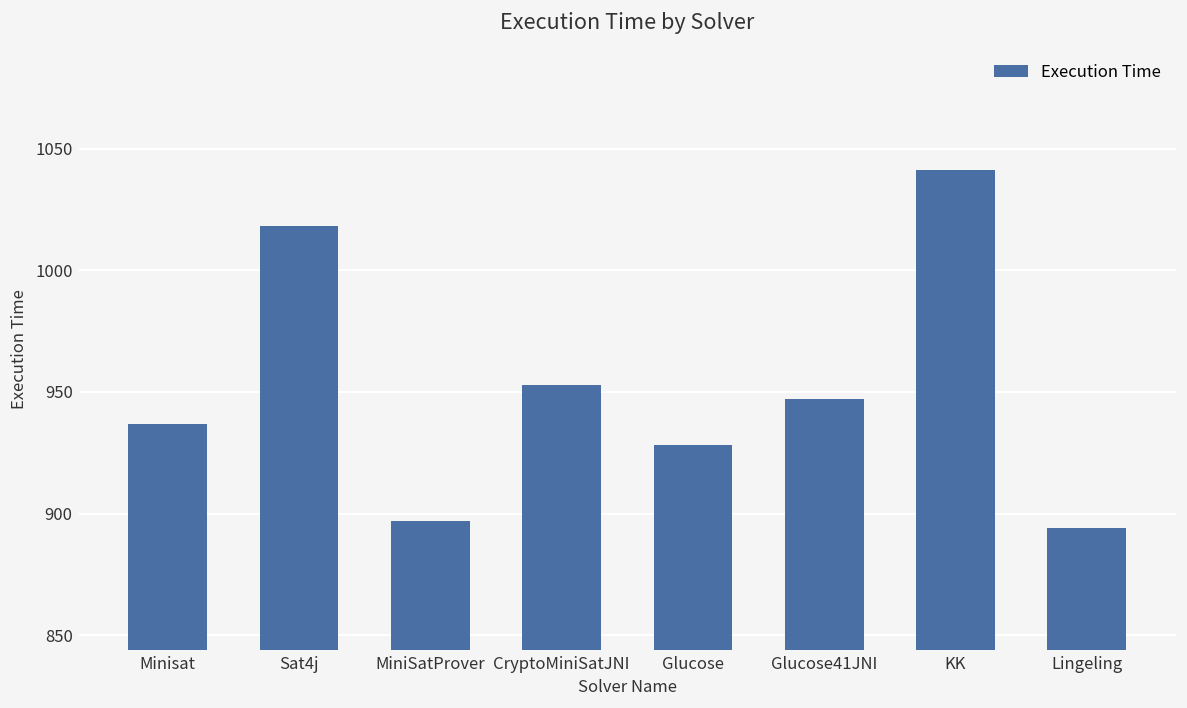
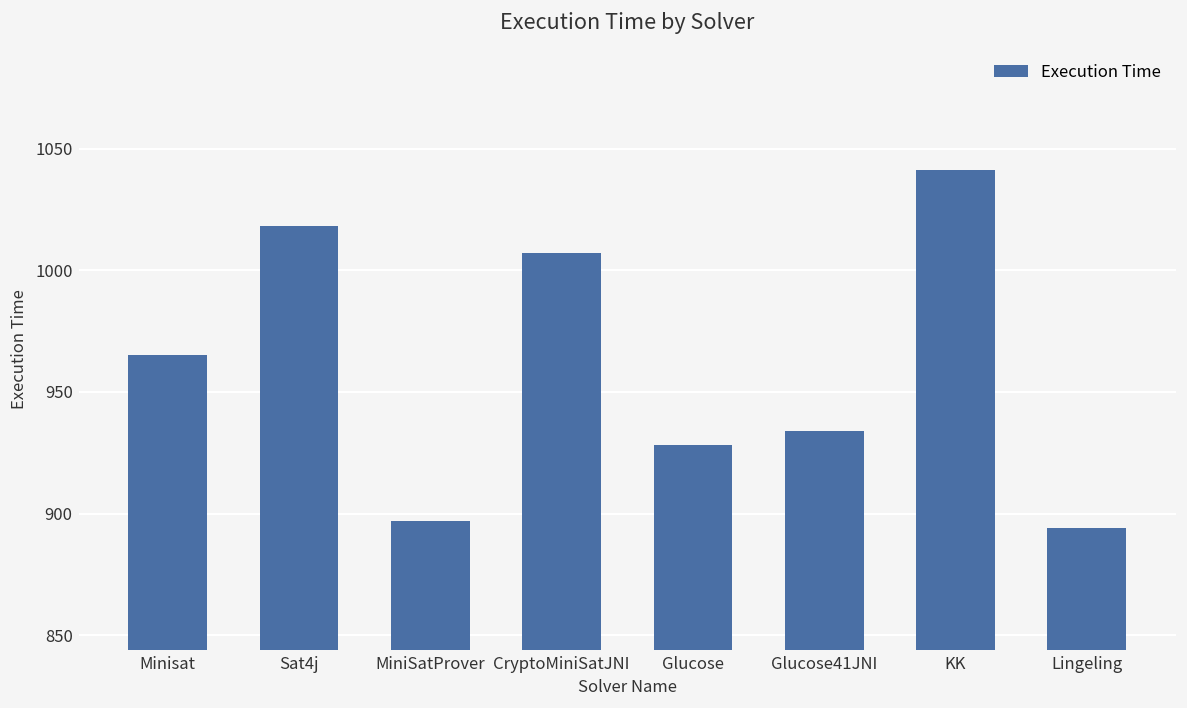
Minisat: 937 -> 965
CryptoMiniSatJNI: 953 -> 1007
Glucose41JNI: 947 -> 934
